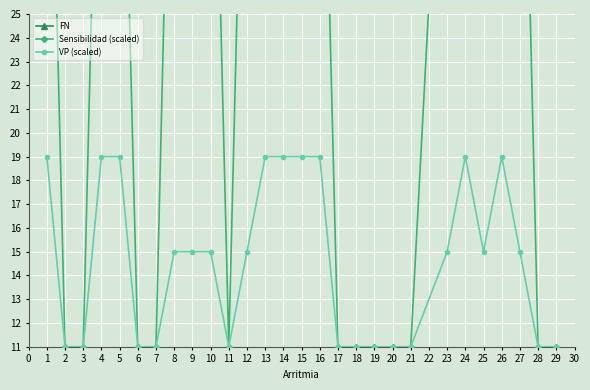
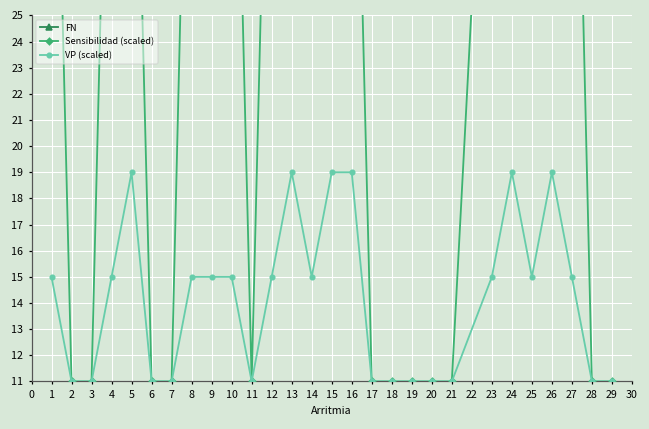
VP (scaled), 1: 19.0 -> 15.0
VP (scaled), 4: 19.0 -> 15.0
VP (scaled), 14: 19.0 -> 15.0
